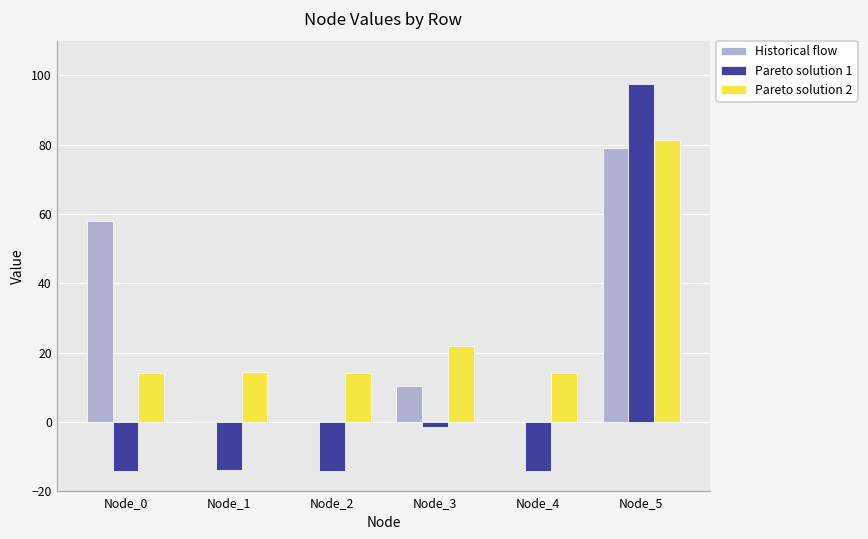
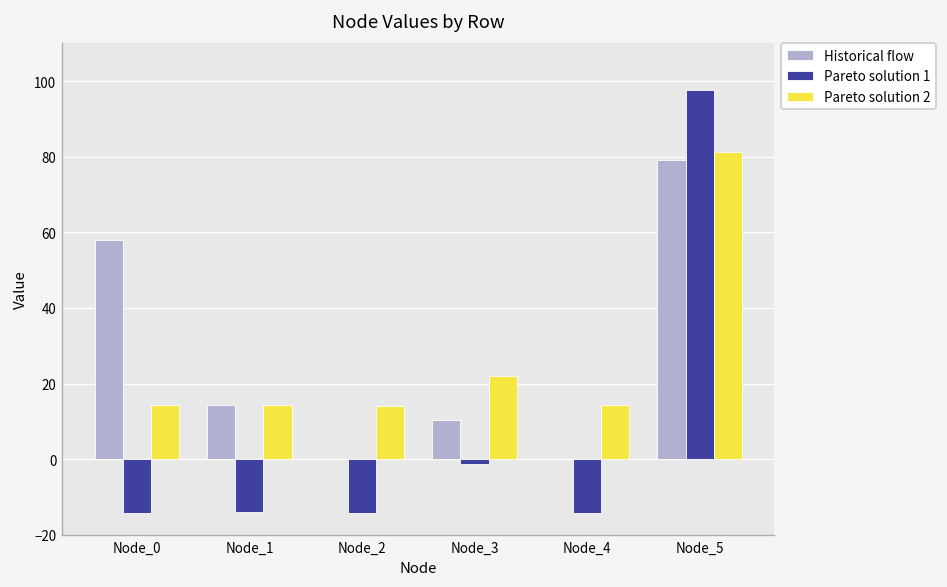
Historical flow, Node_1: 0 -> 14
